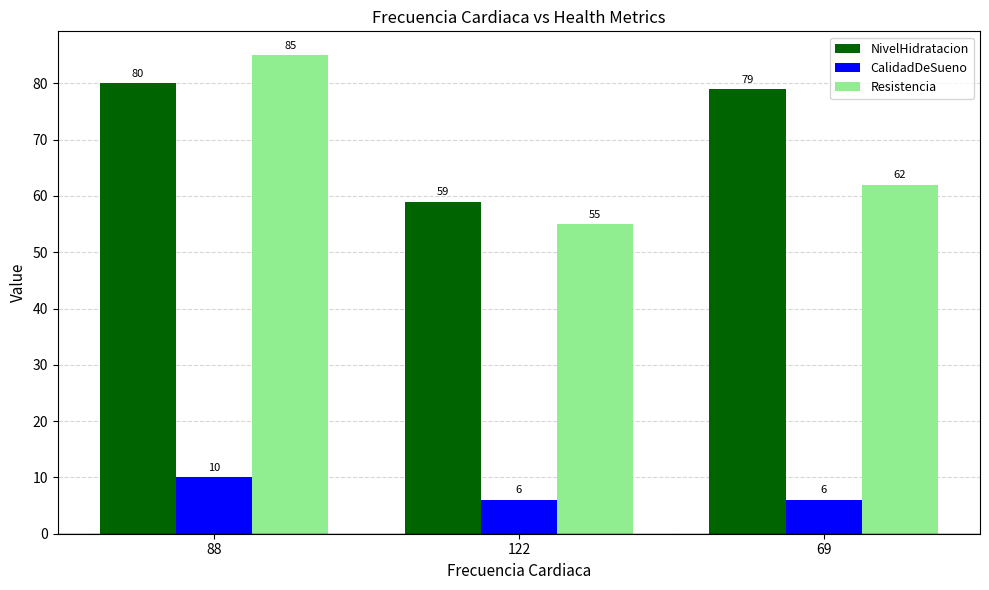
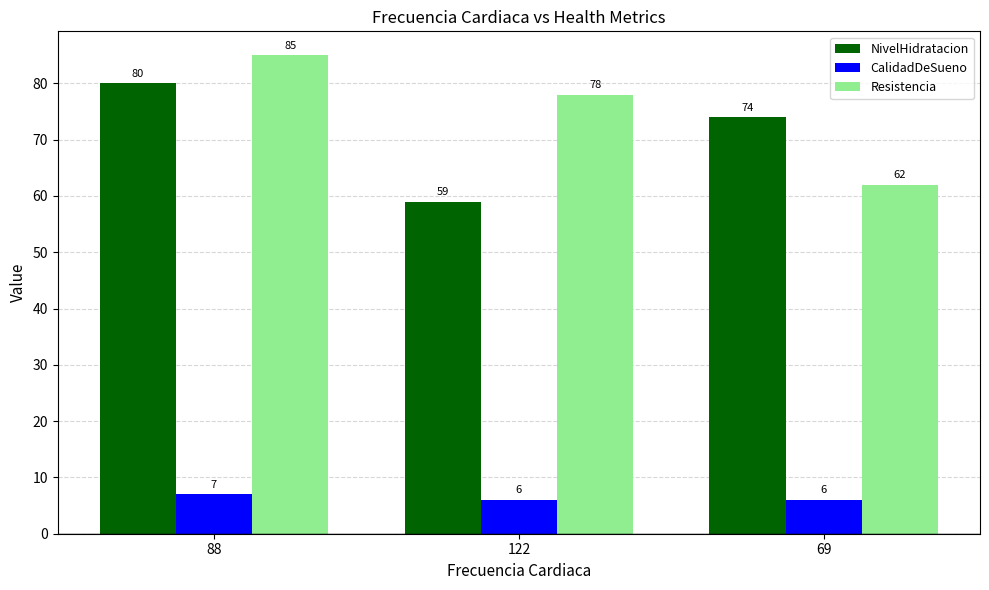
CalidadDeSueno, 88: 10 -> 7
Resistencia, 122: 55 -> 78
NivelHidratacion, 69: 79 -> 74
